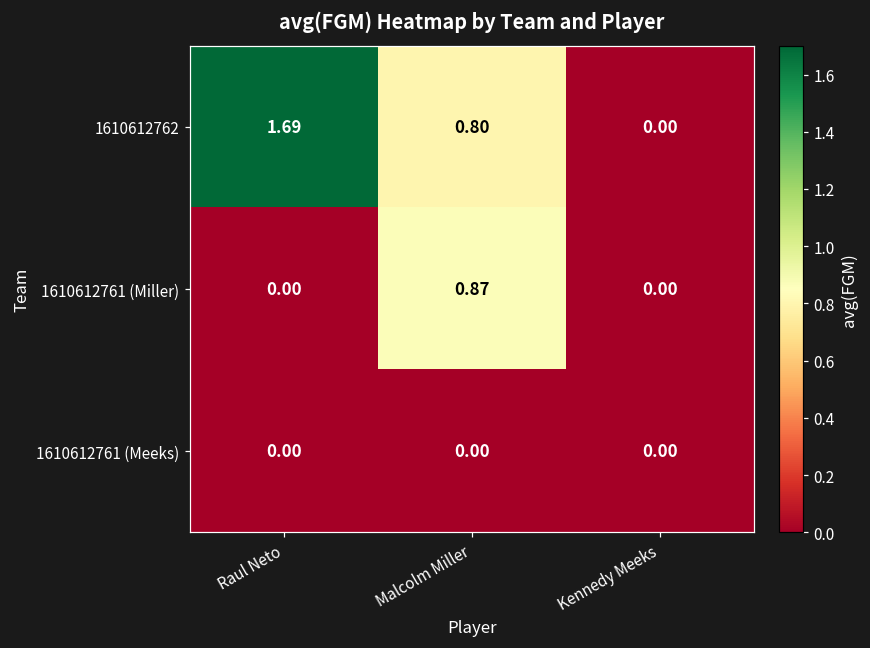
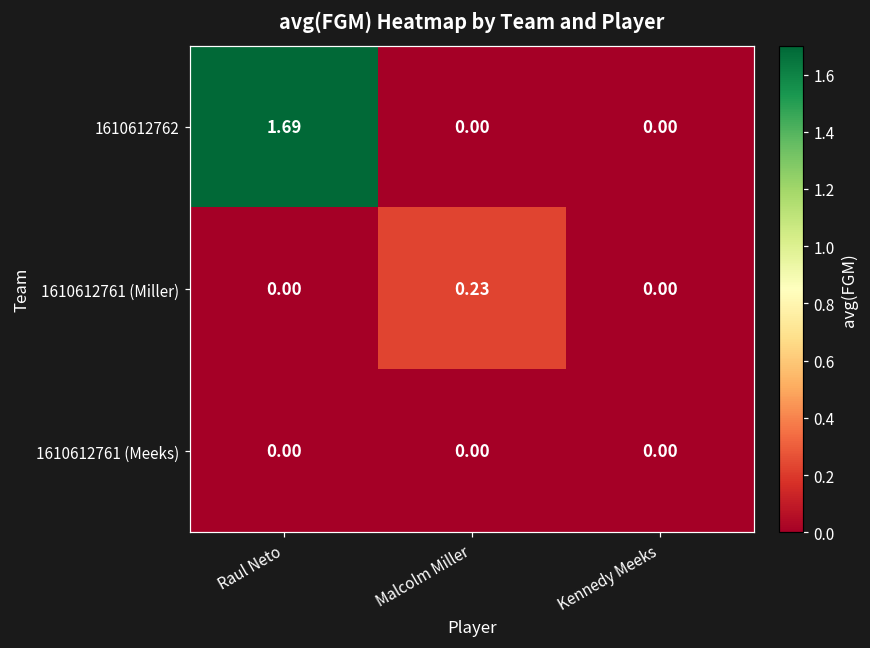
1610612762, Malcolm Miller: 0.80 -> 0.00
1610612761 (Miller), Malcolm Miller: 0.87 -> 0.23
